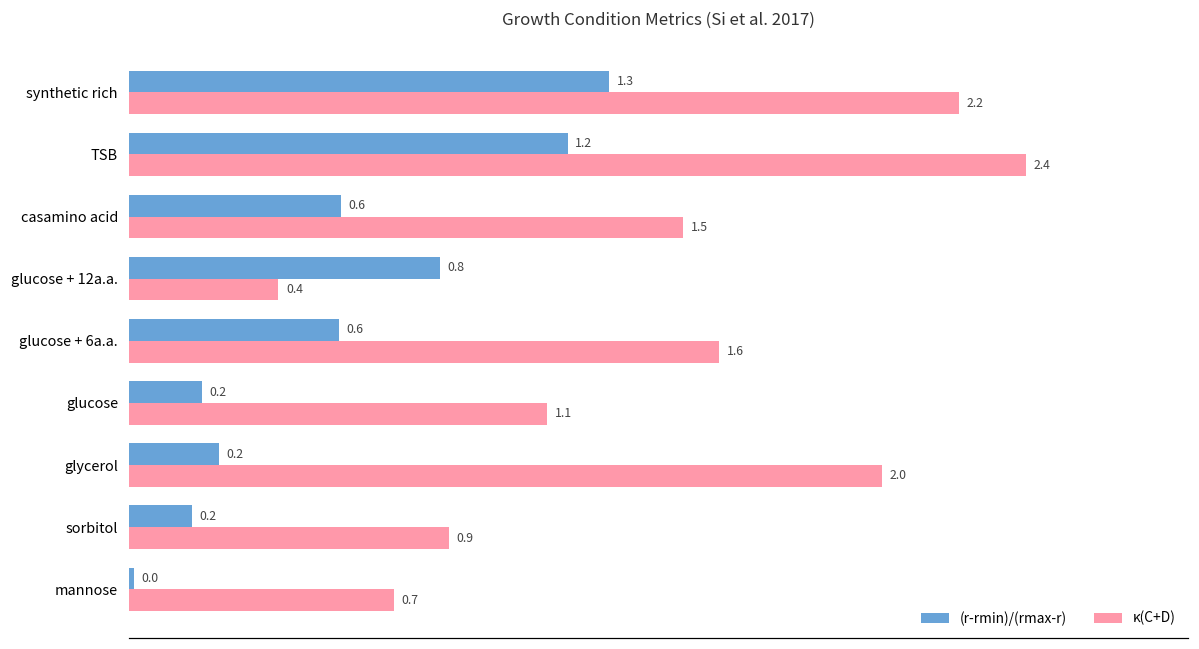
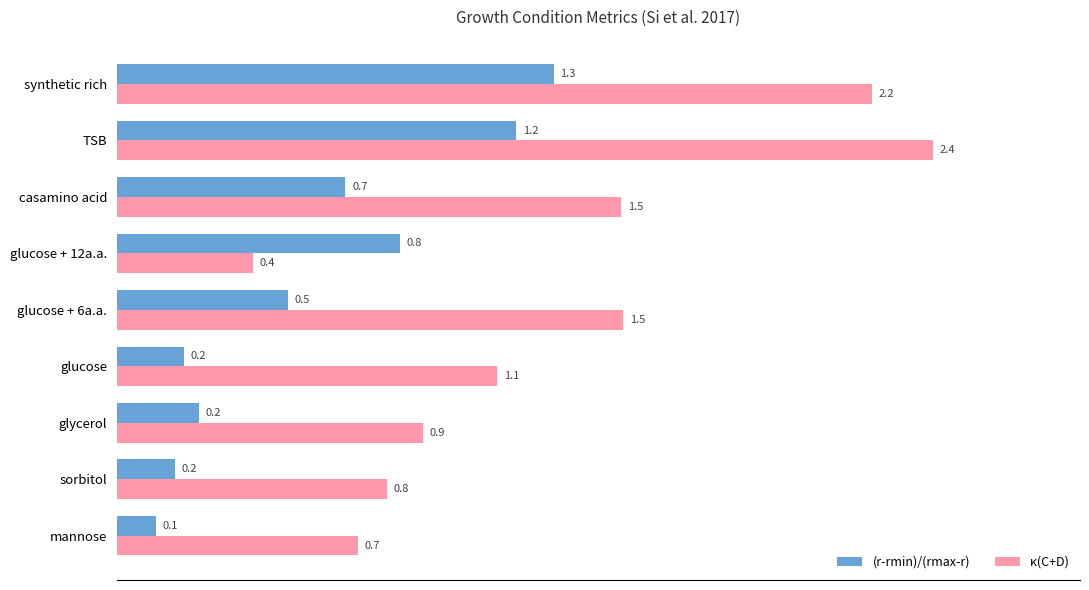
(r-rmin)/(rmax-r), casamino acid: 0.6 -> 0.7
(r-rmin)/(rmax-r), glucose + 6a.a.: 0.6 -> 0.5
κ(C+D), glucose + 6a.a.: 1.6 -> 1.5
κ(C+D), glycerol: 2.0 -> 0.9
κ(C+D), sorbitol: 0.9 -> 0.8
(r-rmin)/(rmax-r), mannose: 0.0 -> 0.1
